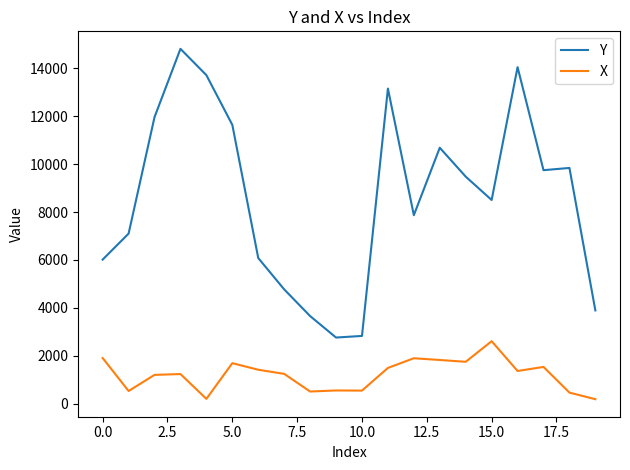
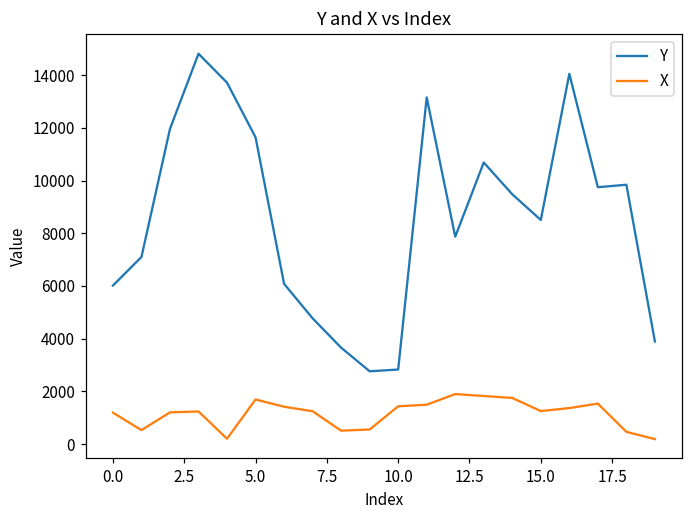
X, 0.0: 1900 -> 1200
X, 10.0: 500 -> 1400
X, 15.0: 2600 -> 1300
